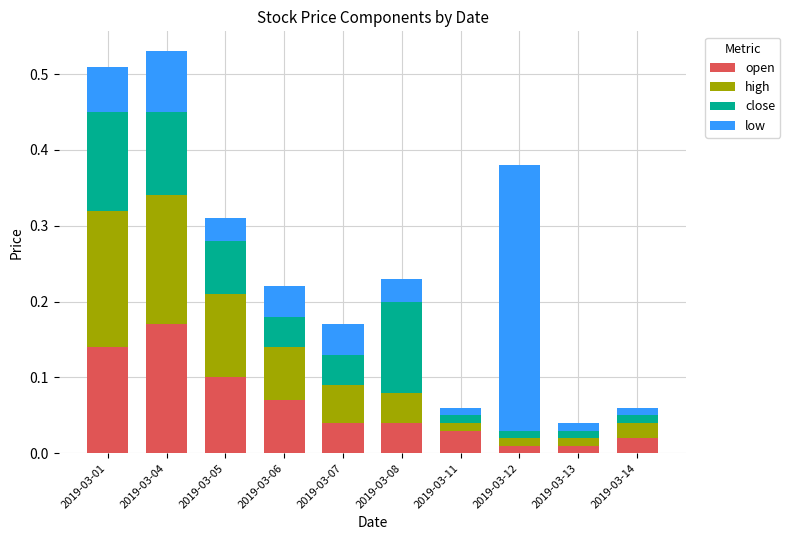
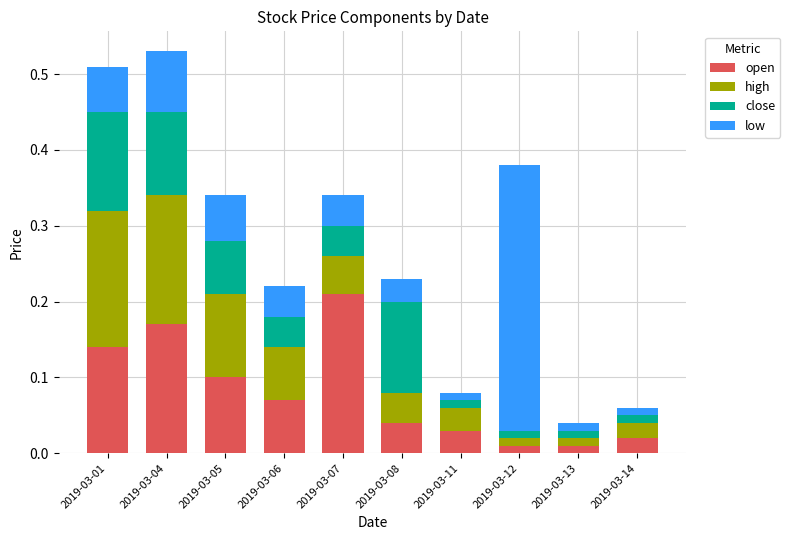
low, 2019-03-05: 0.03 -> 0.06
open, 2019-03-07: 0.04 -> 0.21
high, 2019-03-11: 0.01 -> 0.03
